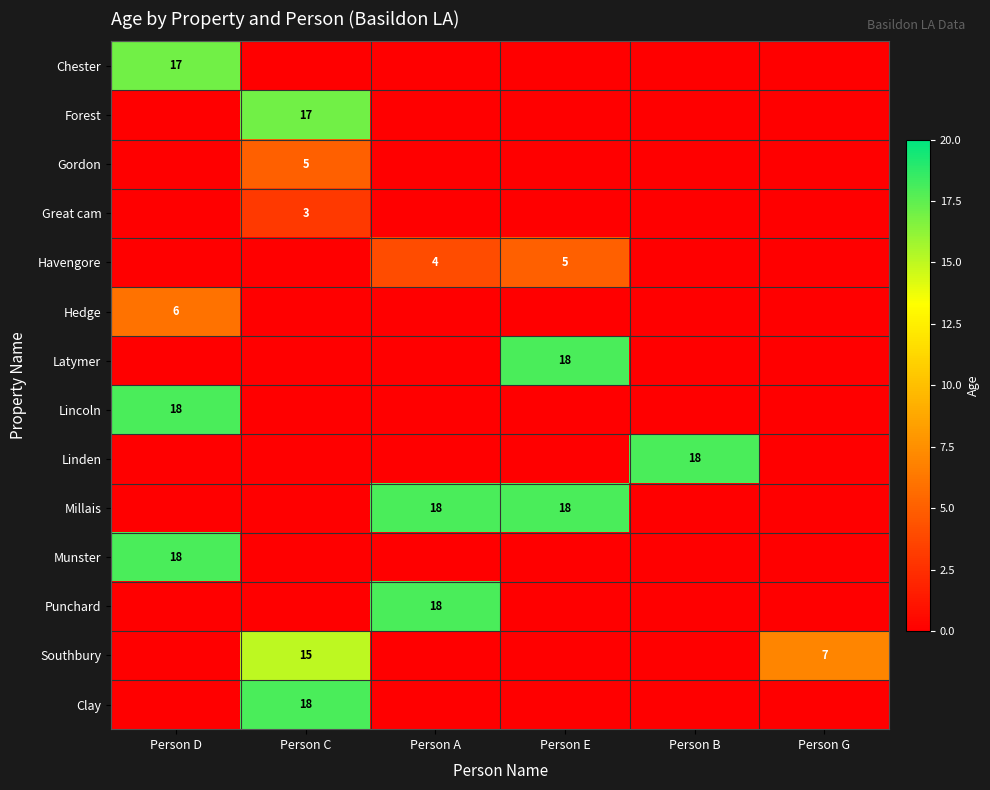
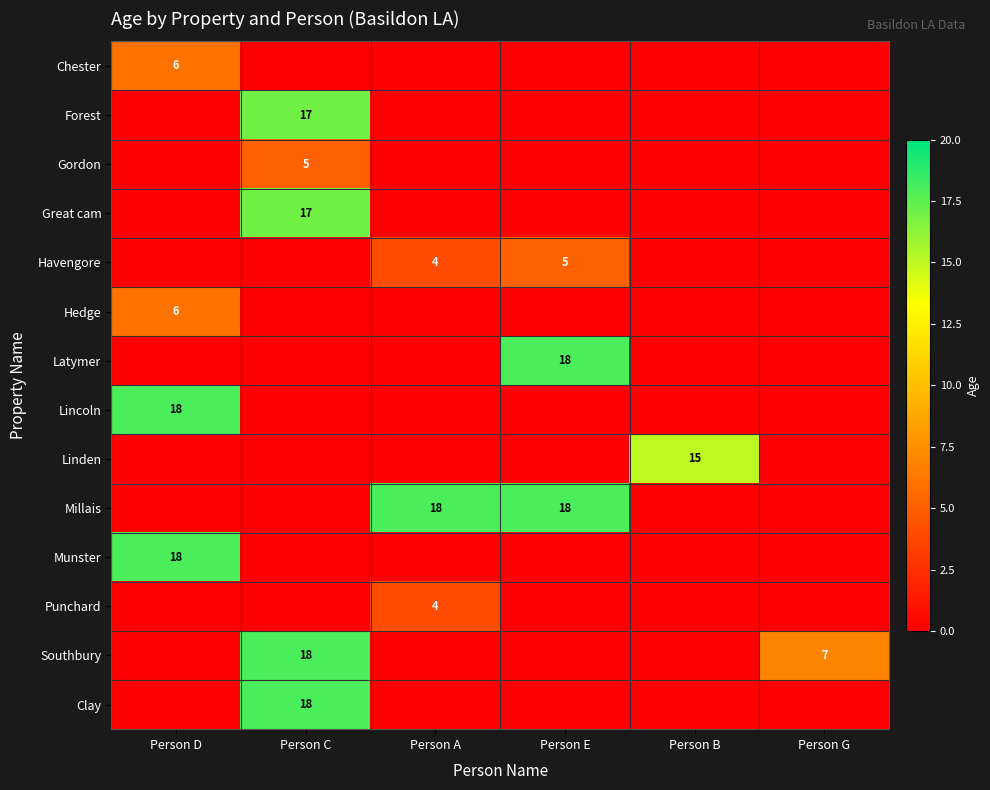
Chester, Person D: 17 -> 6
Great cam, Person C: 3 -> 17
Linden, Person B: 18 -> 15
Punchard, Person A: 18 -> 4
Southbury, Person C: 15 -> 18
